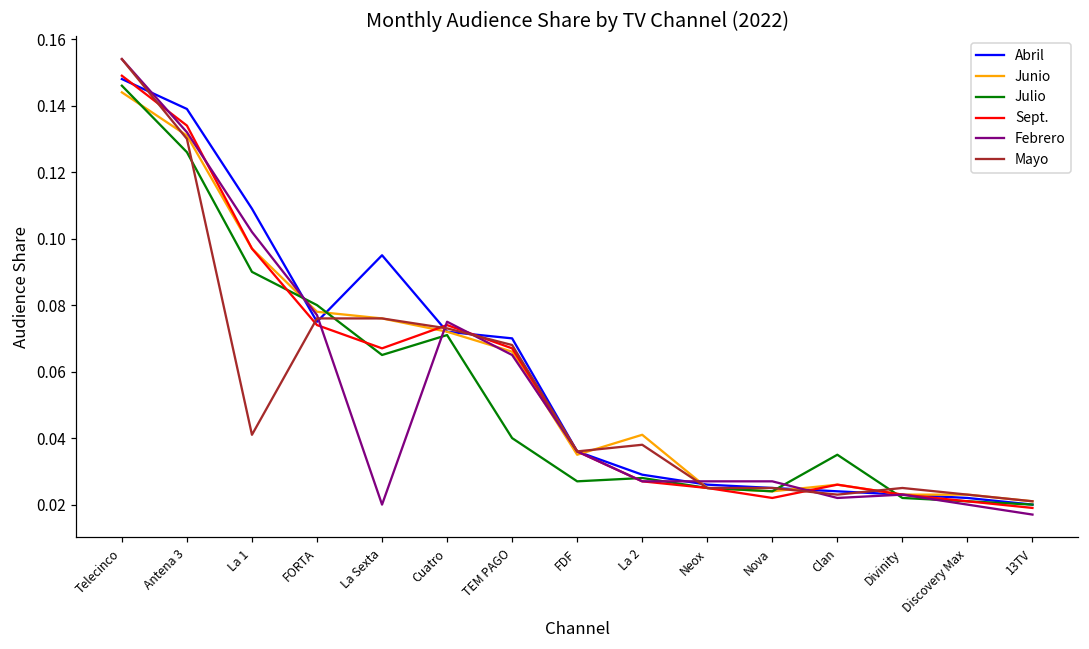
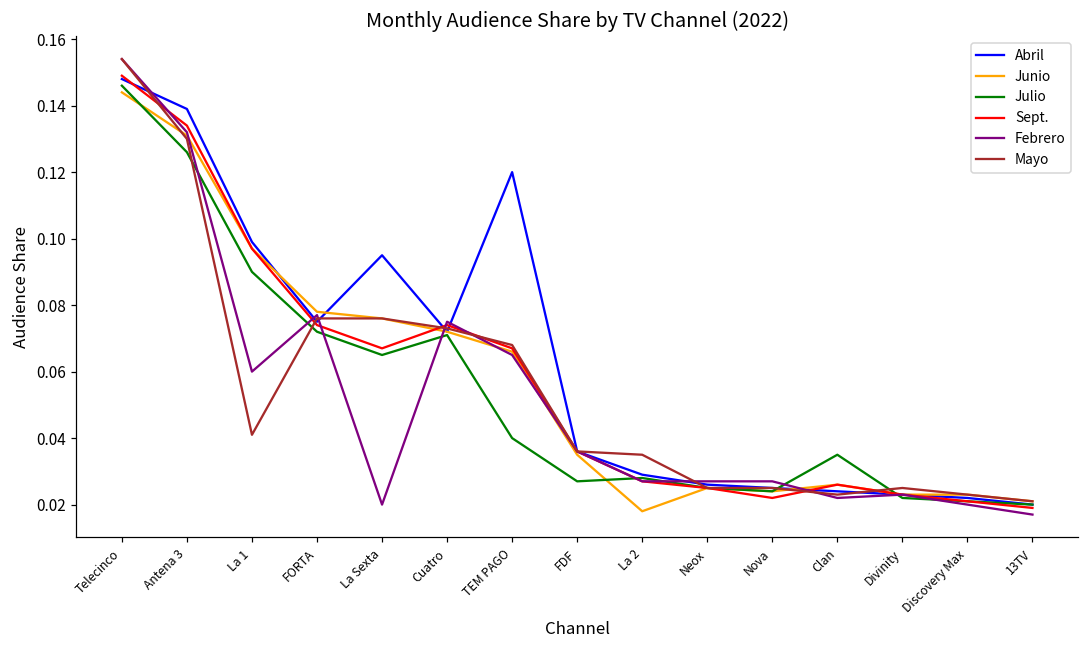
Abril, La 1: 0.109 -> 0.099
Febrero, La 1: 0.102 -> 0.060
Julio, FORTA: 0.080 -> 0.072
Abril, TEM PAGO: 0.07 -> 0.12
Junio, La 2: 0.041 -> 0.018
Mayo, La 2: 0.038 -> 0.035
